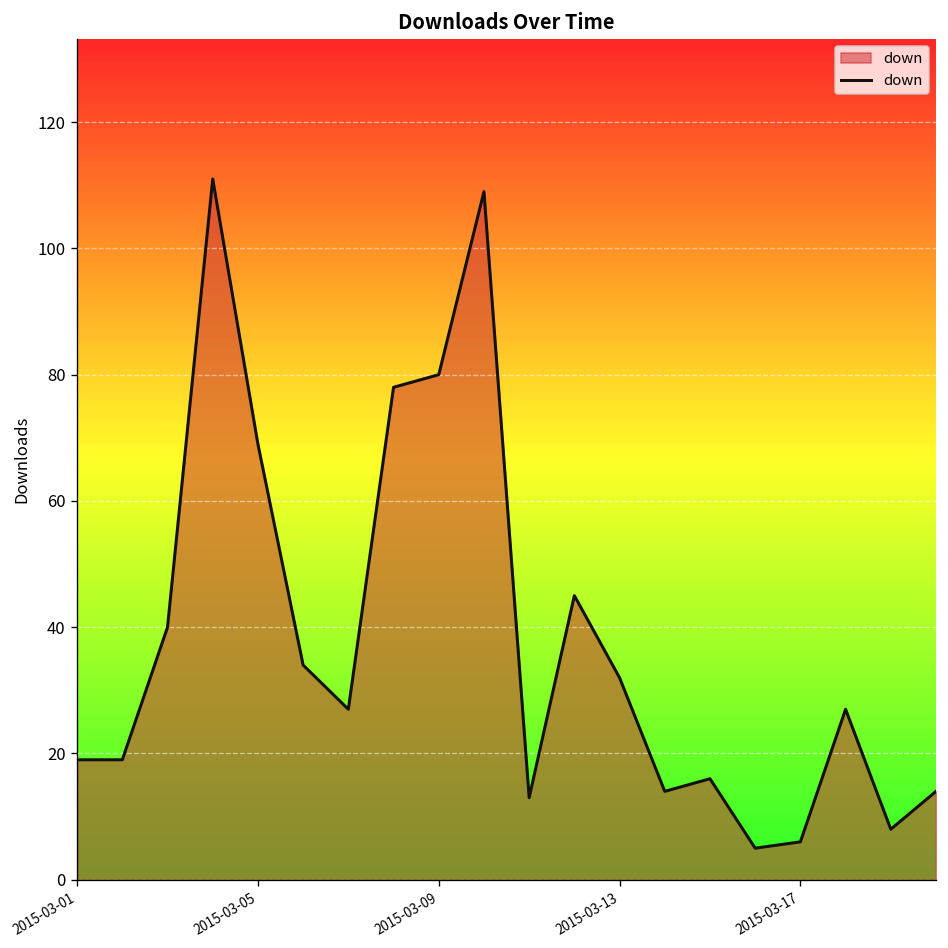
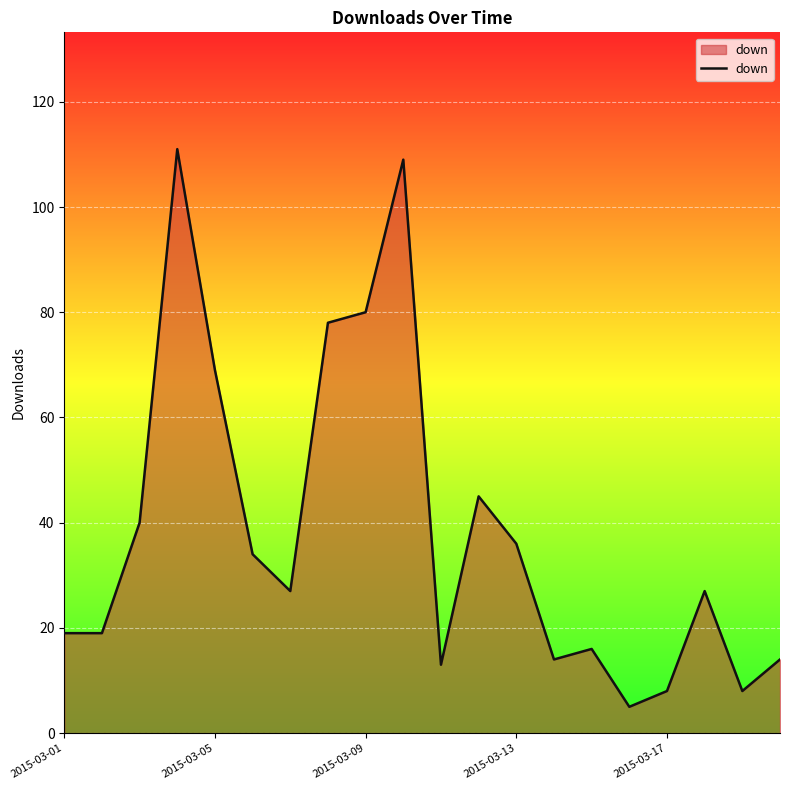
2015-03-13: 32 -> 36
2015-03-17: 6 -> 8
